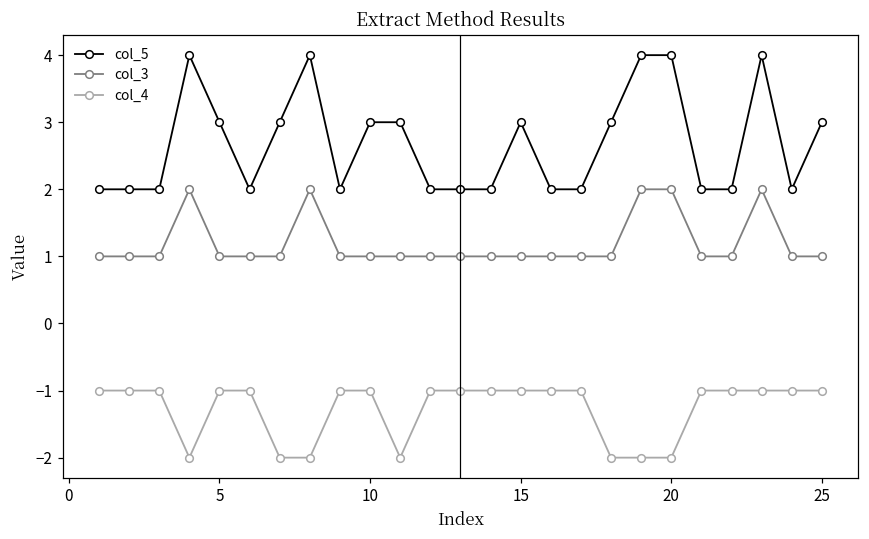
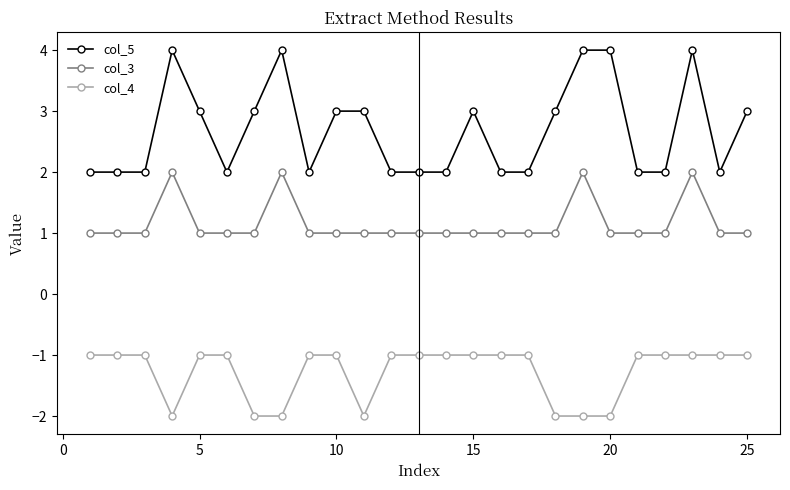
col_3, 20: 2 -> 1
